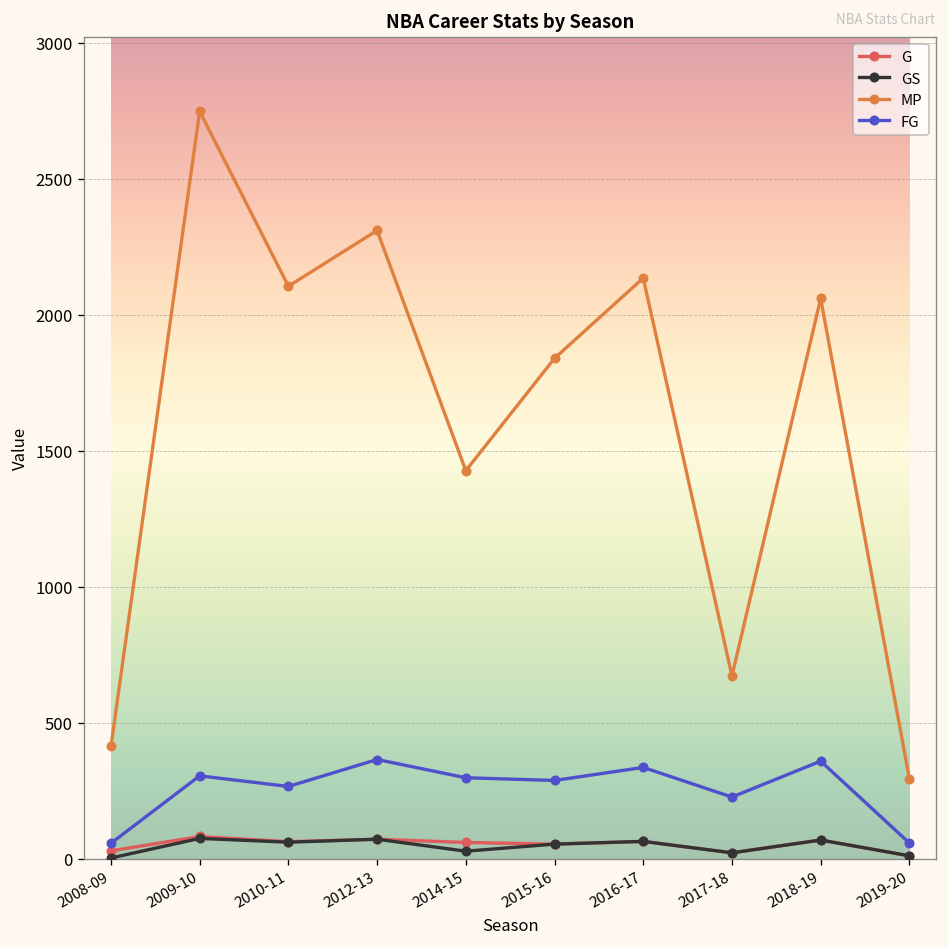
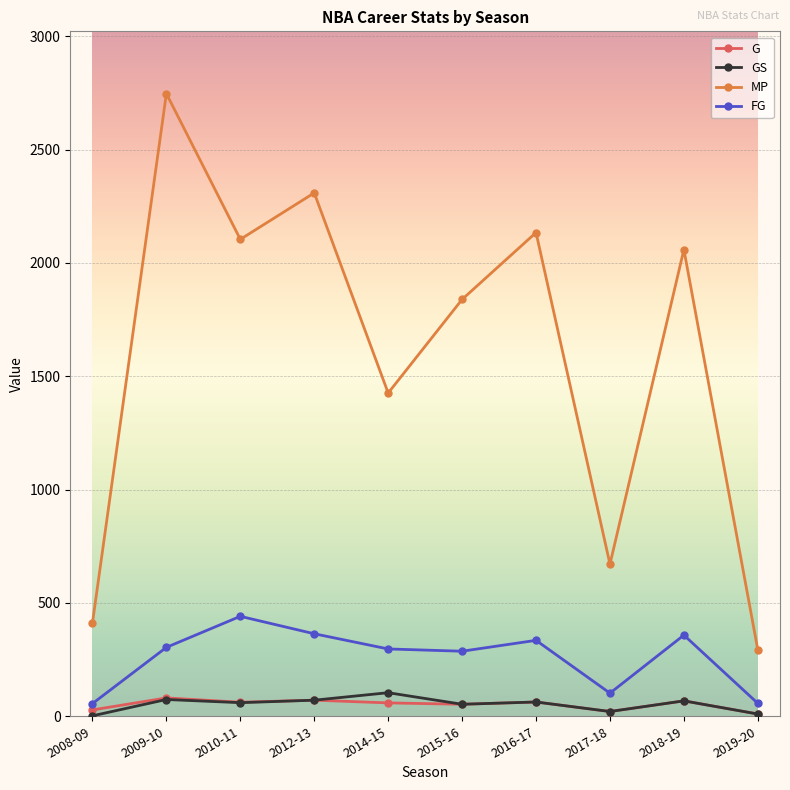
FG, 2010-11: 270 -> 440
GS, 2014-15: 30 -> 100
FG, 2017-18: 230 -> 100
